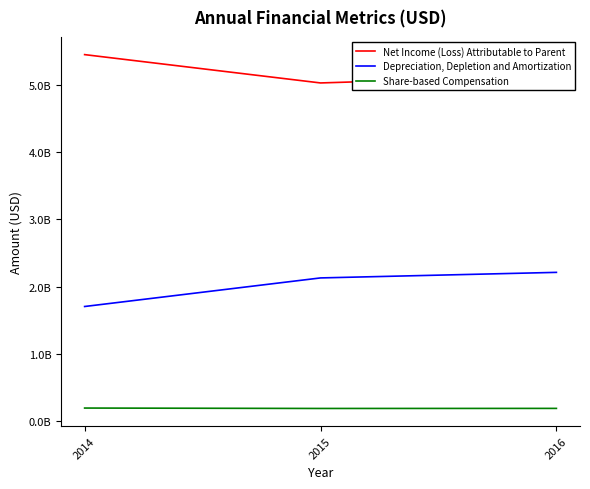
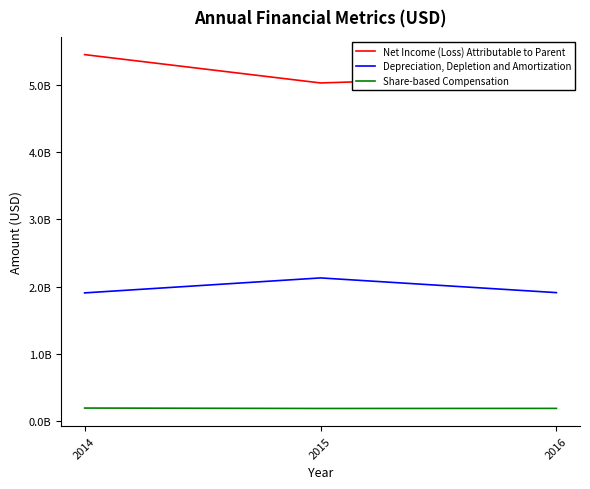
Depreciation, Depletion and Amortization, 2014: 1700000000 -> 1900000000
Depreciation, Depletion and Amortization, 2016: 2200000000 -> 1900000000
